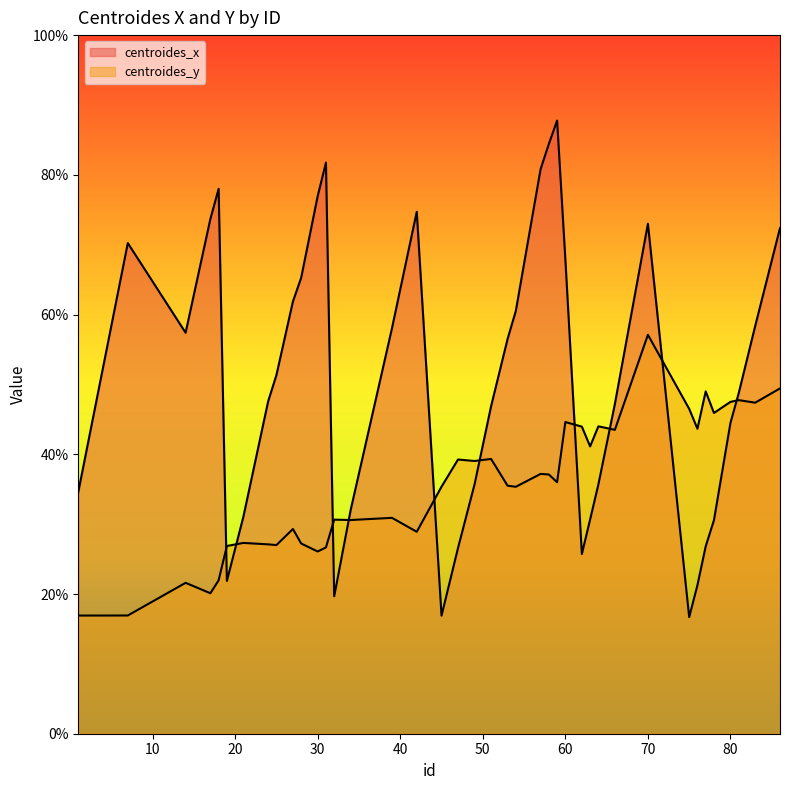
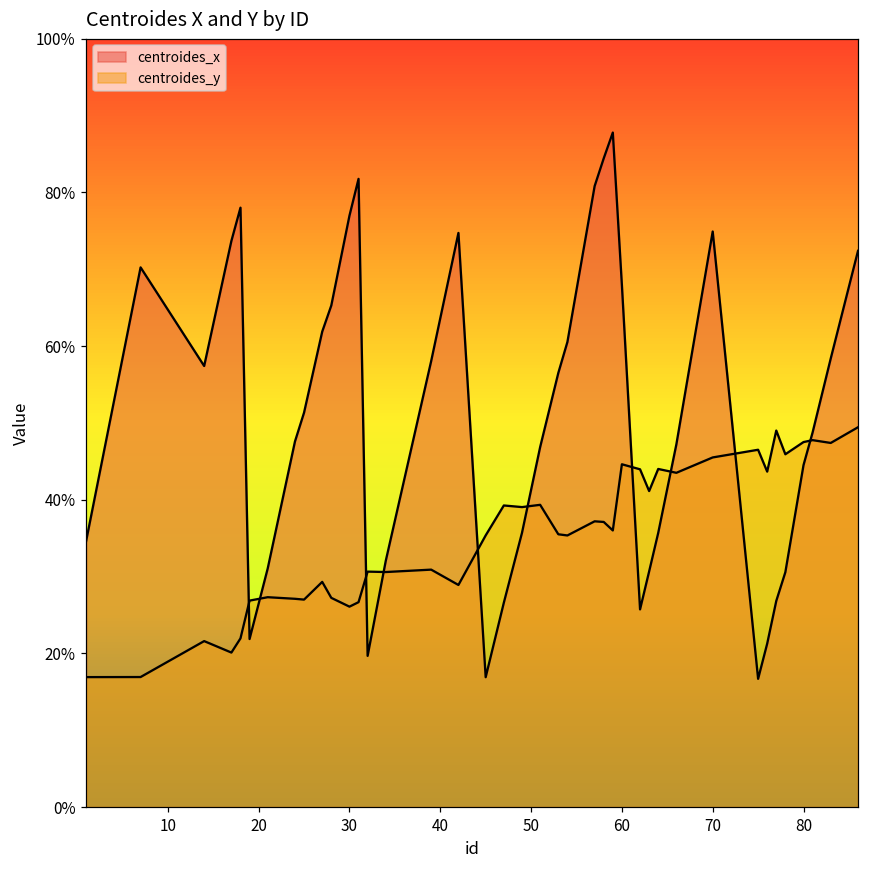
centroides_x, 70: 73% -> 75%
centroides_y, 70: 57% -> 46%
